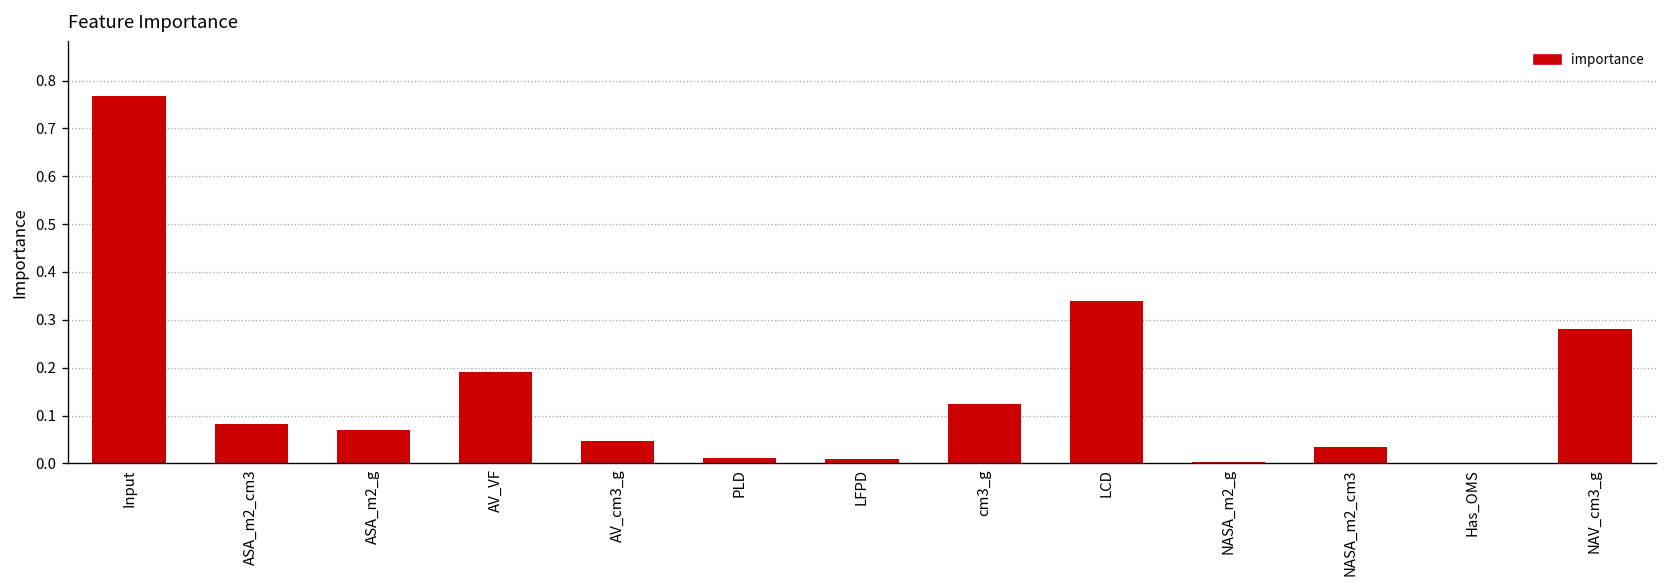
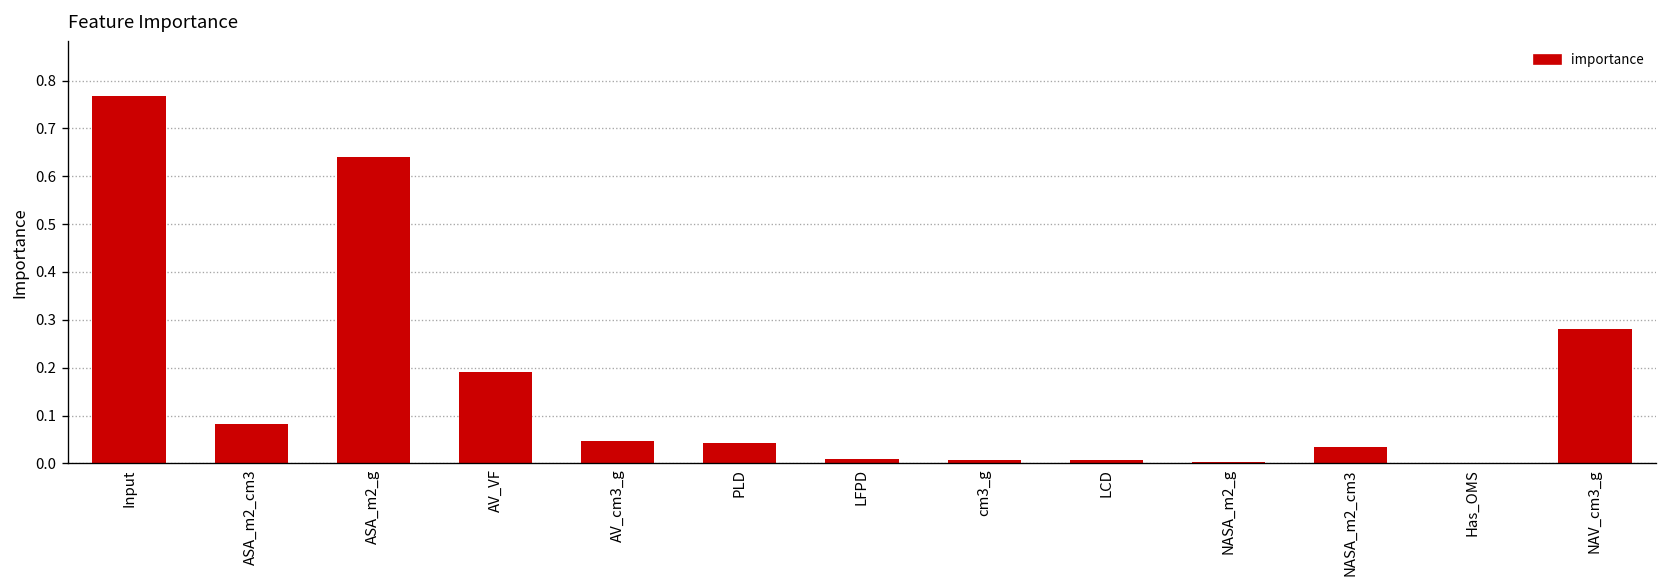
ASA_m2_g: 0.07 -> 0.64
PLD: 0.01 -> 0.04
cm3_g: 0.12 -> 0.01
LCD: 0.34 -> 0.01
